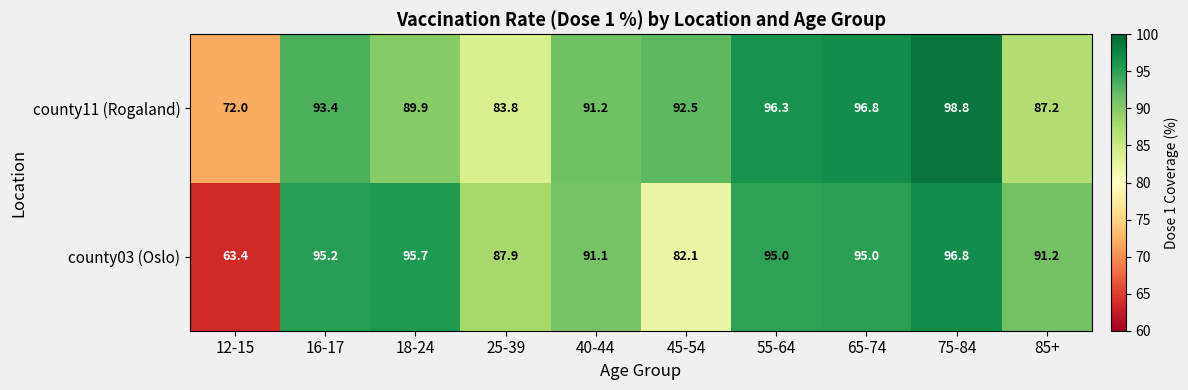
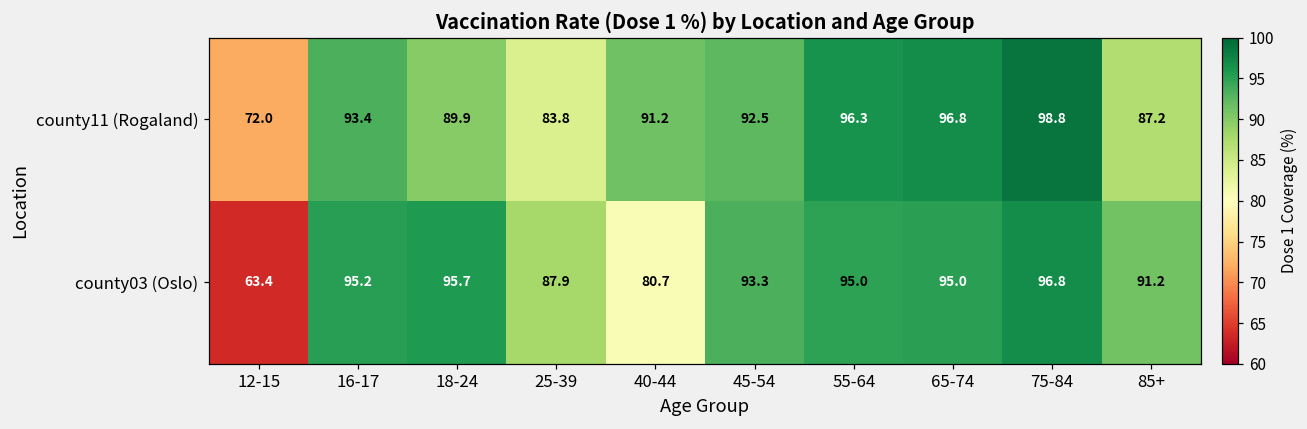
county03 (Oslo), 40-44: 91.1 -> 80.7
county03 (Oslo), 45-54: 82.1 -> 93.3
